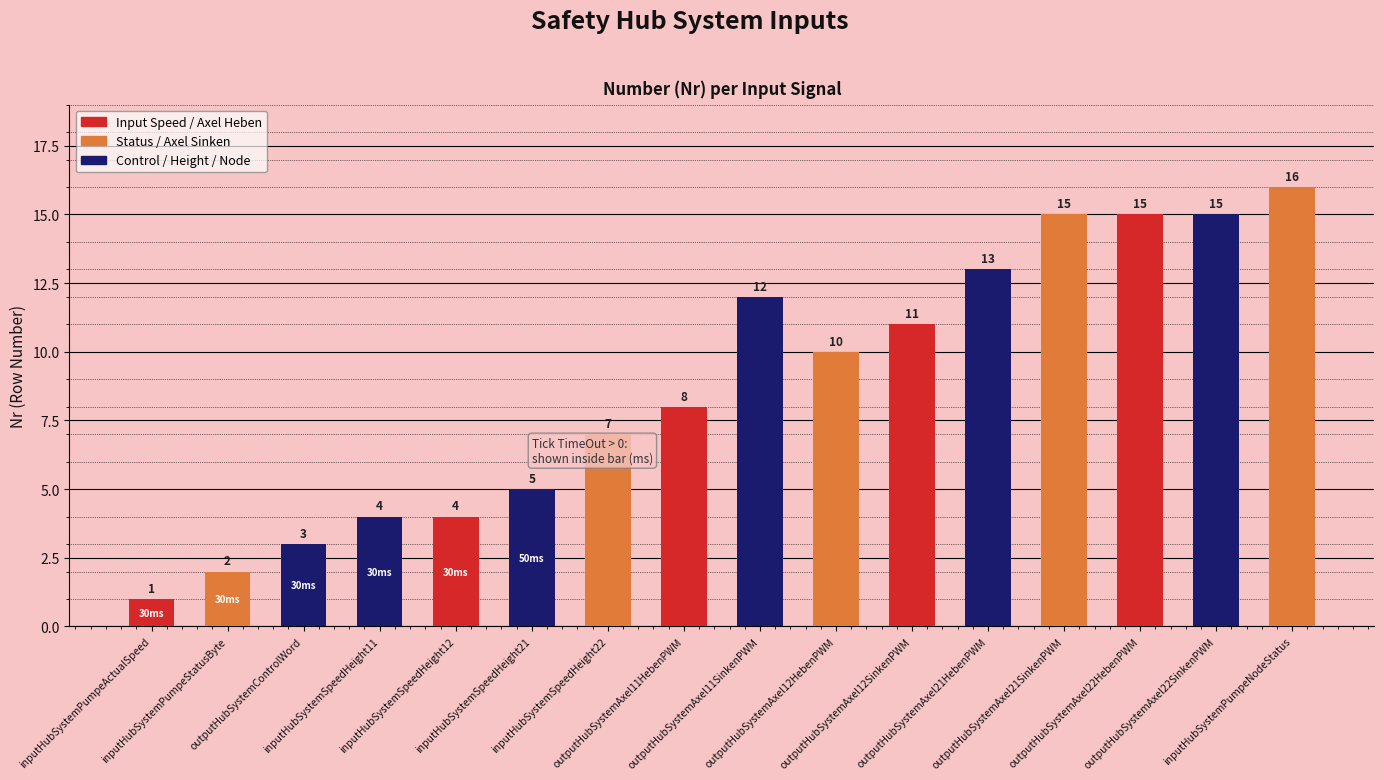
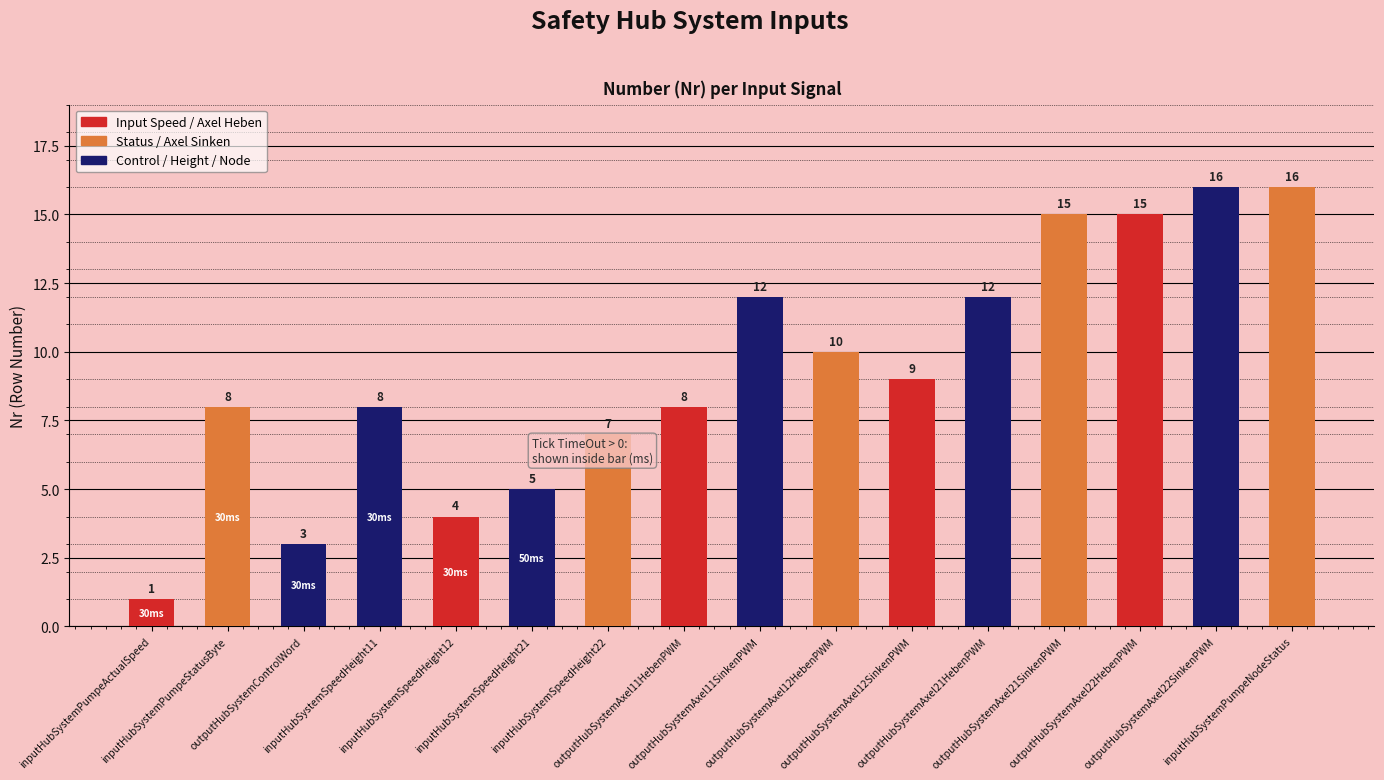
inputHubSystemPumpeStatusByte: 2 -> 8
inputHubSystemSpeedHeight11: 4 -> 8
outputHubSystemAxel12SinkenPWM: 11 -> 9
outputHubSystemAxel21HebenPWM: 13 -> 12
outputHubSystemAxel22SinkenPWM: 15 -> 16
